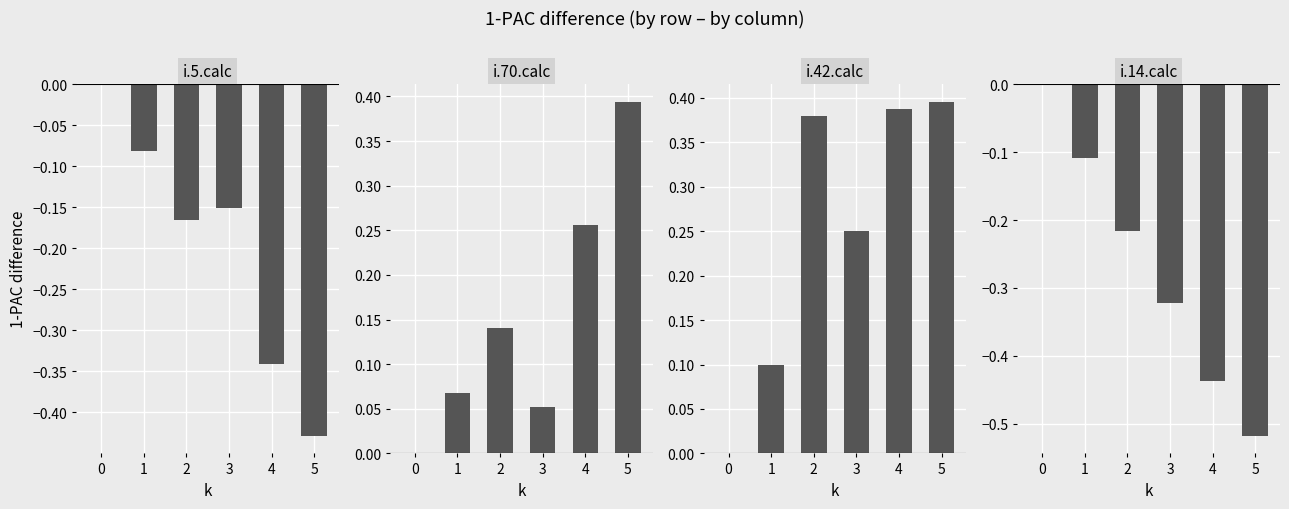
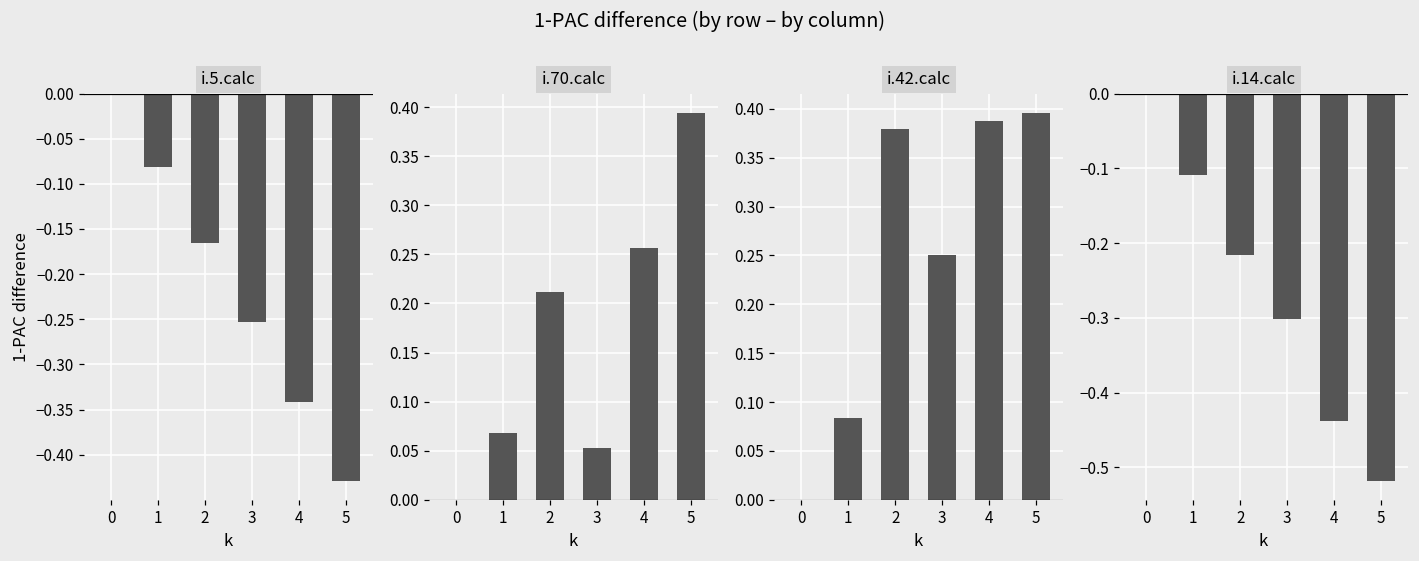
i.5.calc, 3: -0.15 -> -0.25
i.70.calc, 2: 0.14 -> 0.21
i.42.calc, 1: 0.10 -> 0.08
i.14.calc, 3: -0.32 -> -0.30
